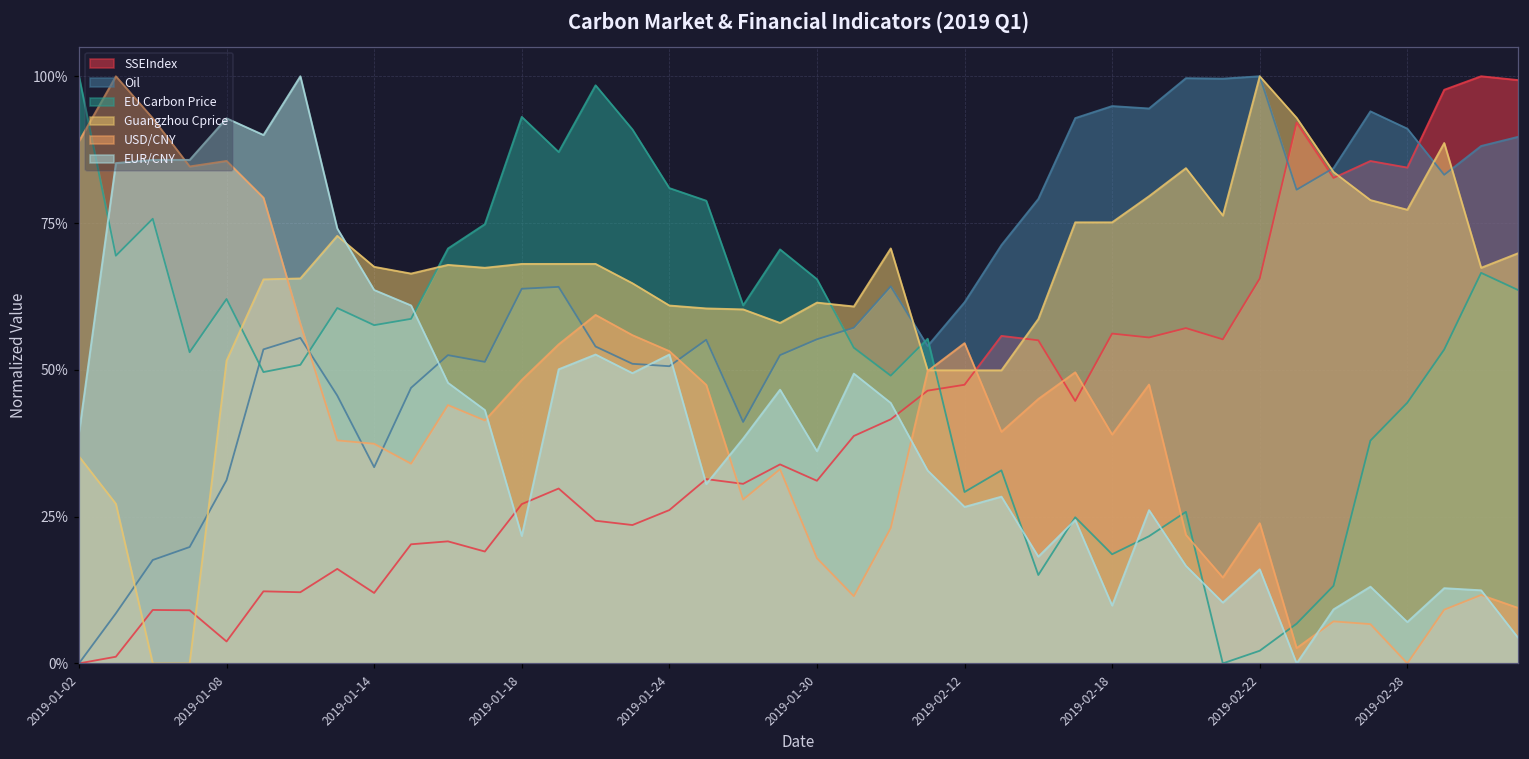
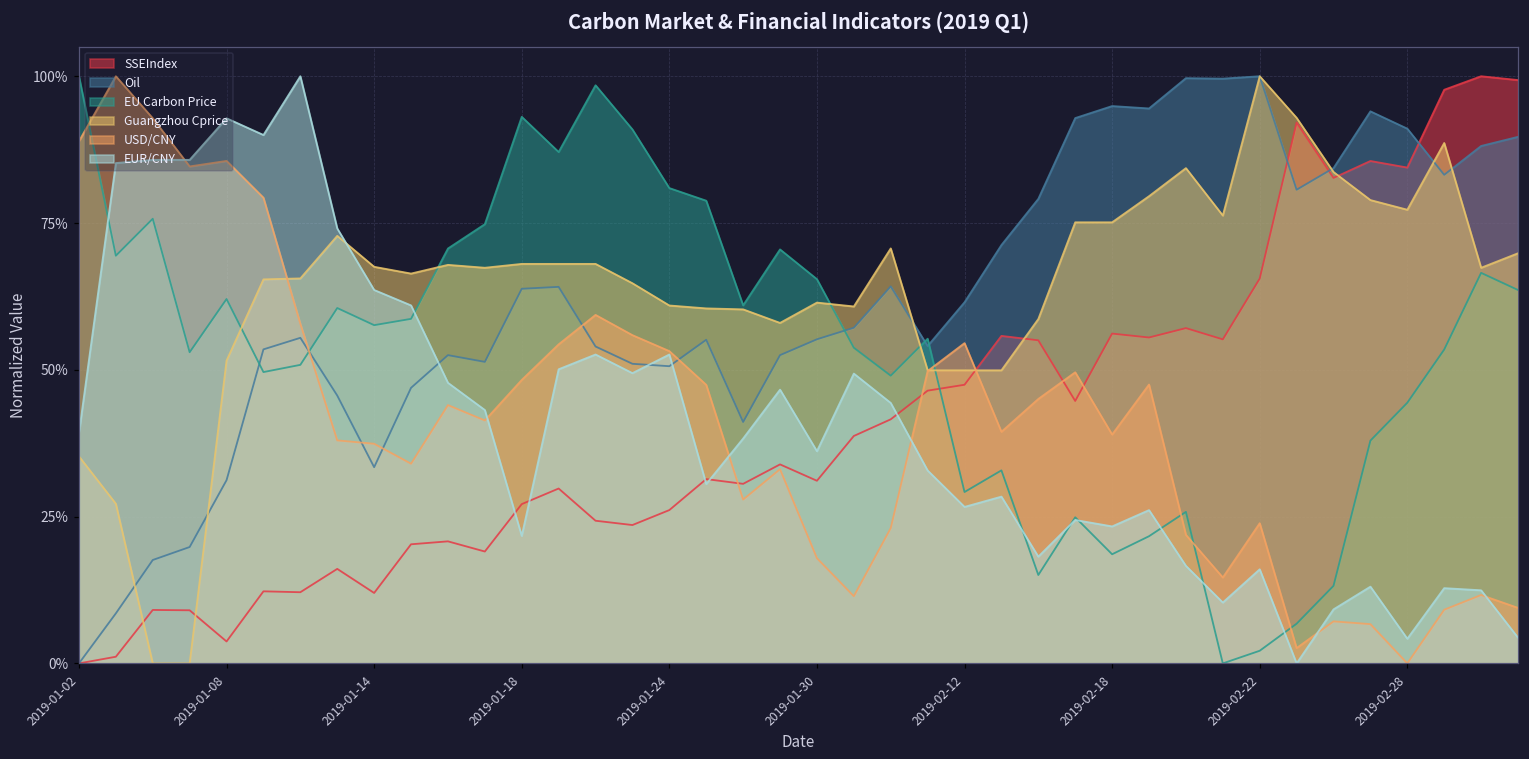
EUR/CNY, 2019-02-18: 10% -> 23%
EUR/CNY, 2019-02-28: 7% -> 4%
